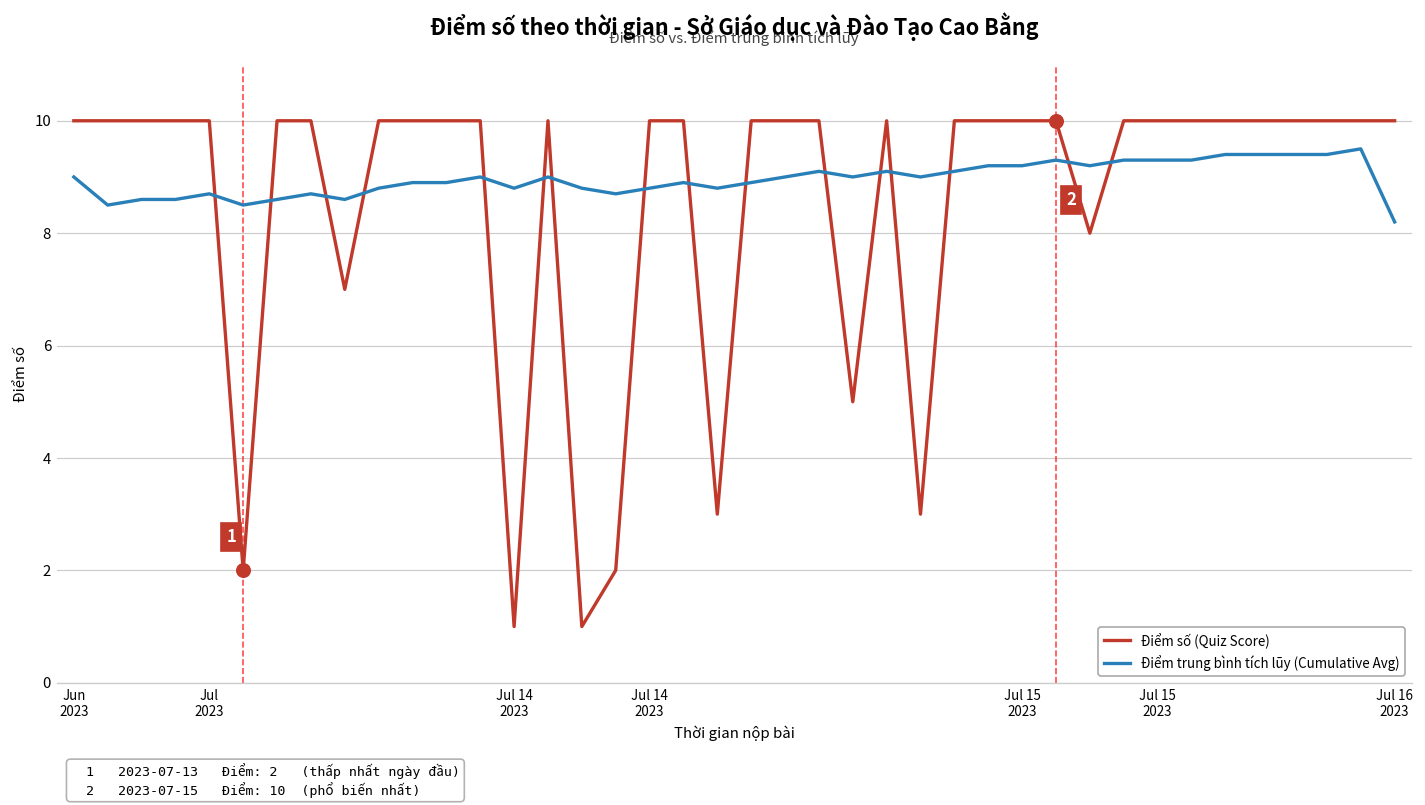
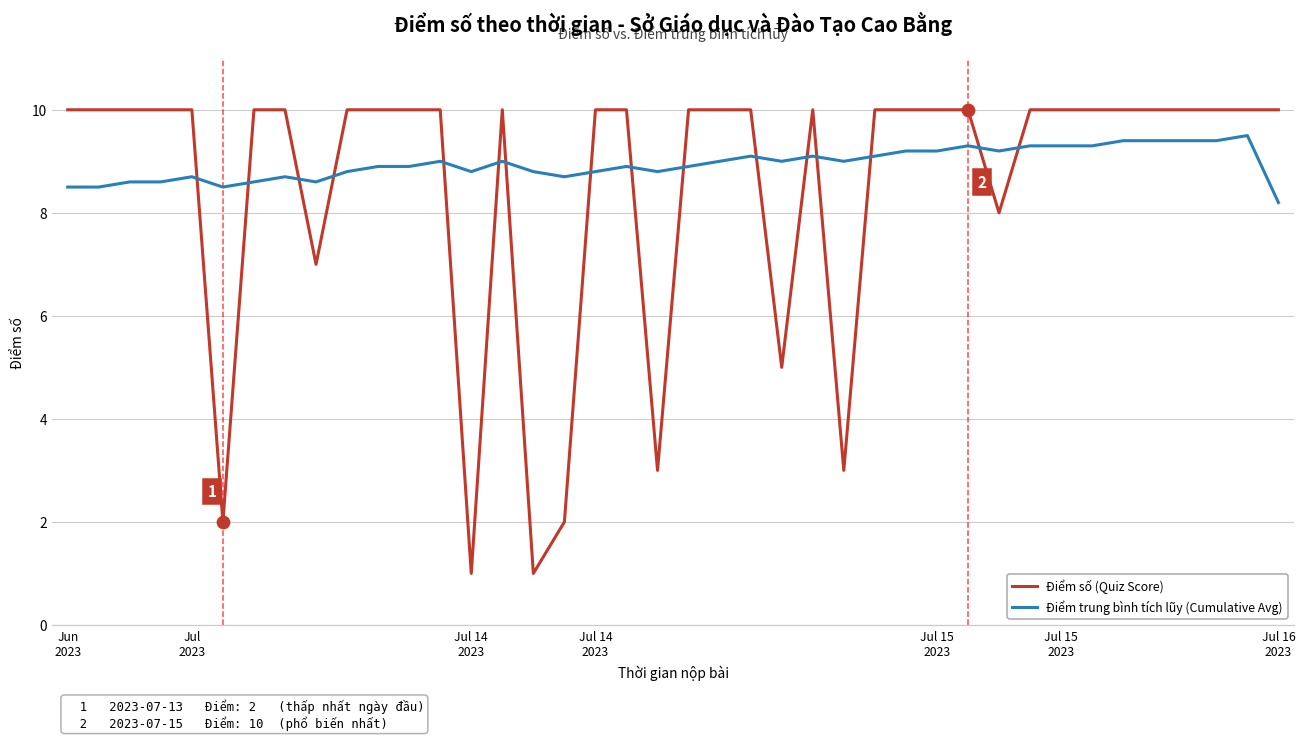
Điểm trung bình tích lũy (Cumulative Avg), Jun 2023: 9.0 -> 8.5
